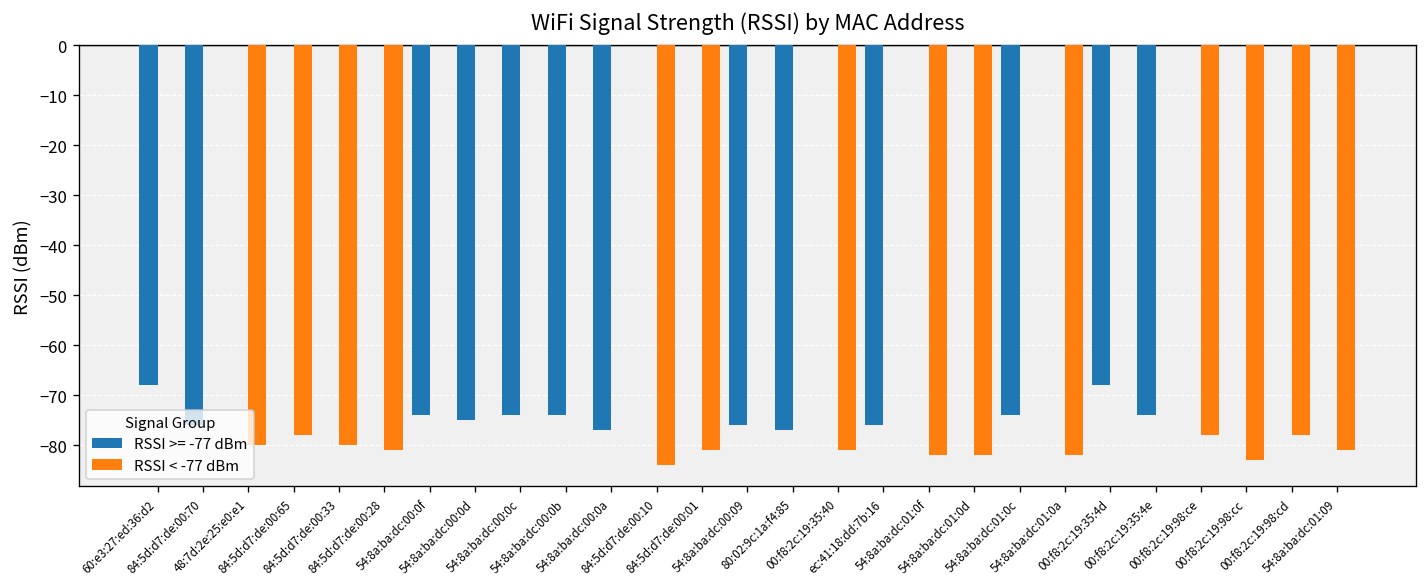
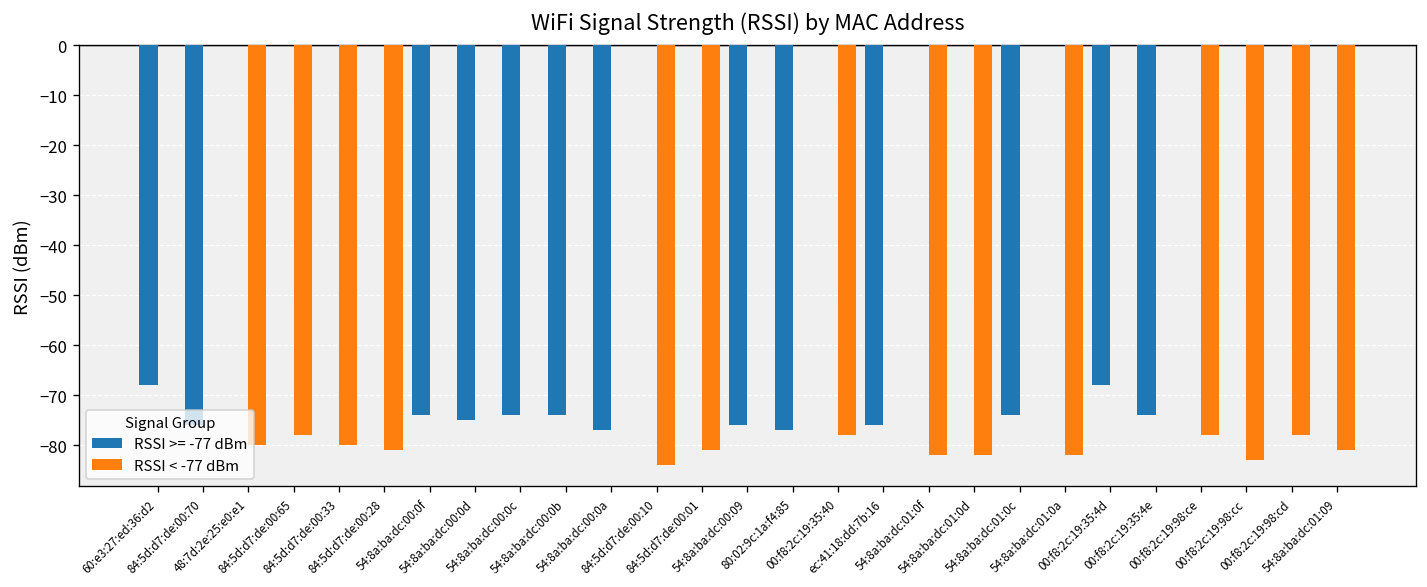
RSSI < -77 dBm, 00:f8:2c:19:35:40: -81 -> -78
